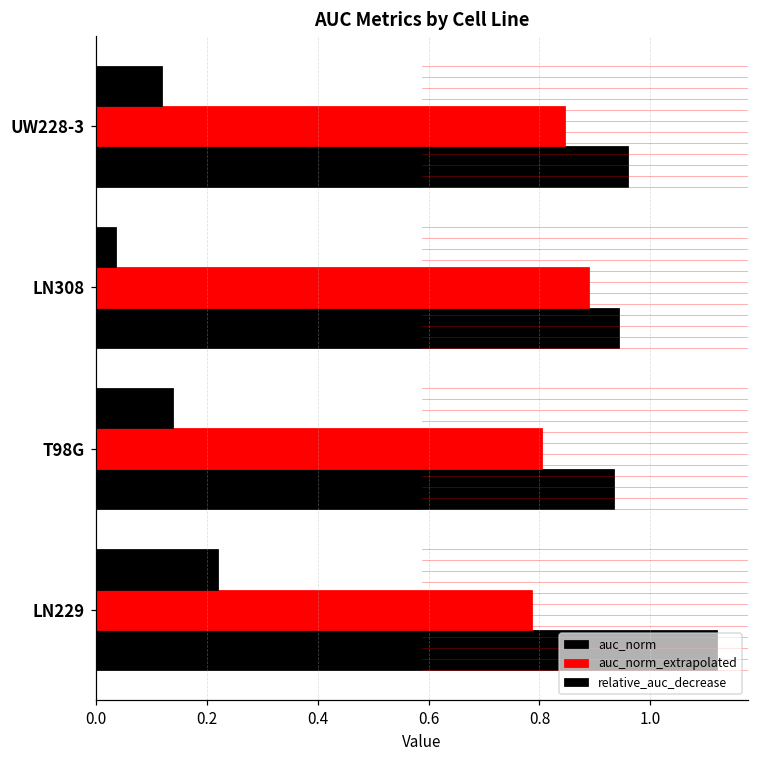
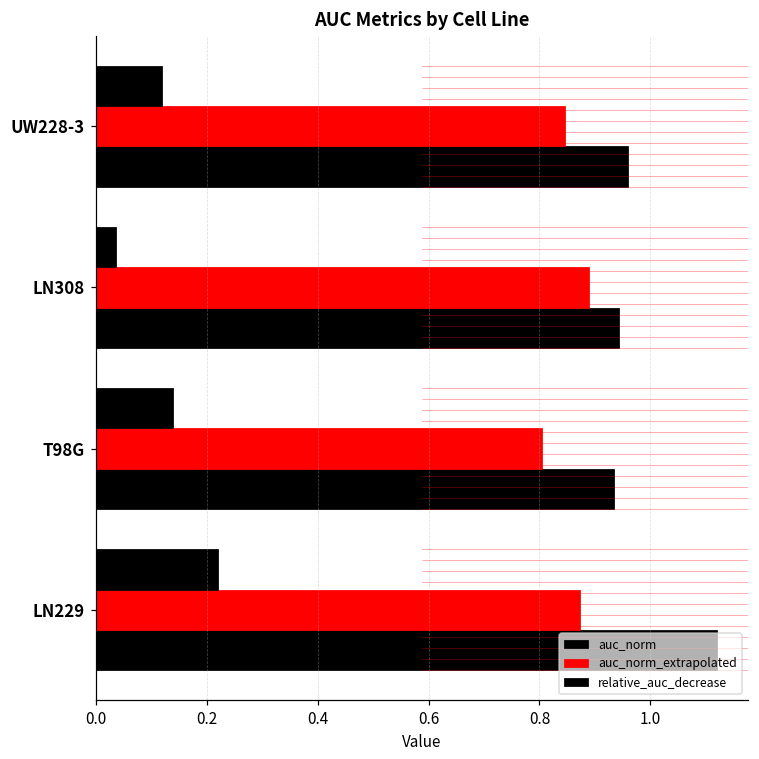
auc_norm_extrapolated, LN229: 0.79 -> 0.87
